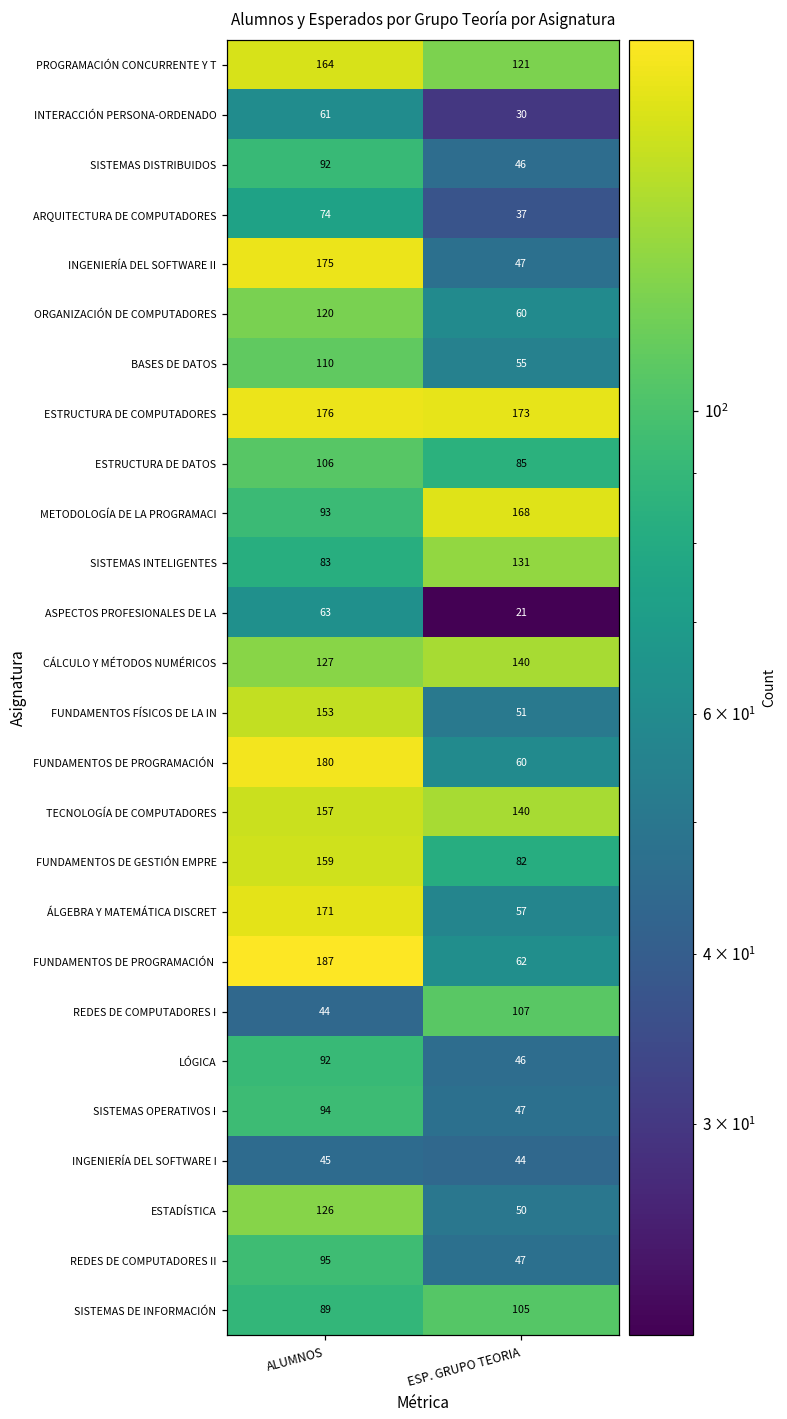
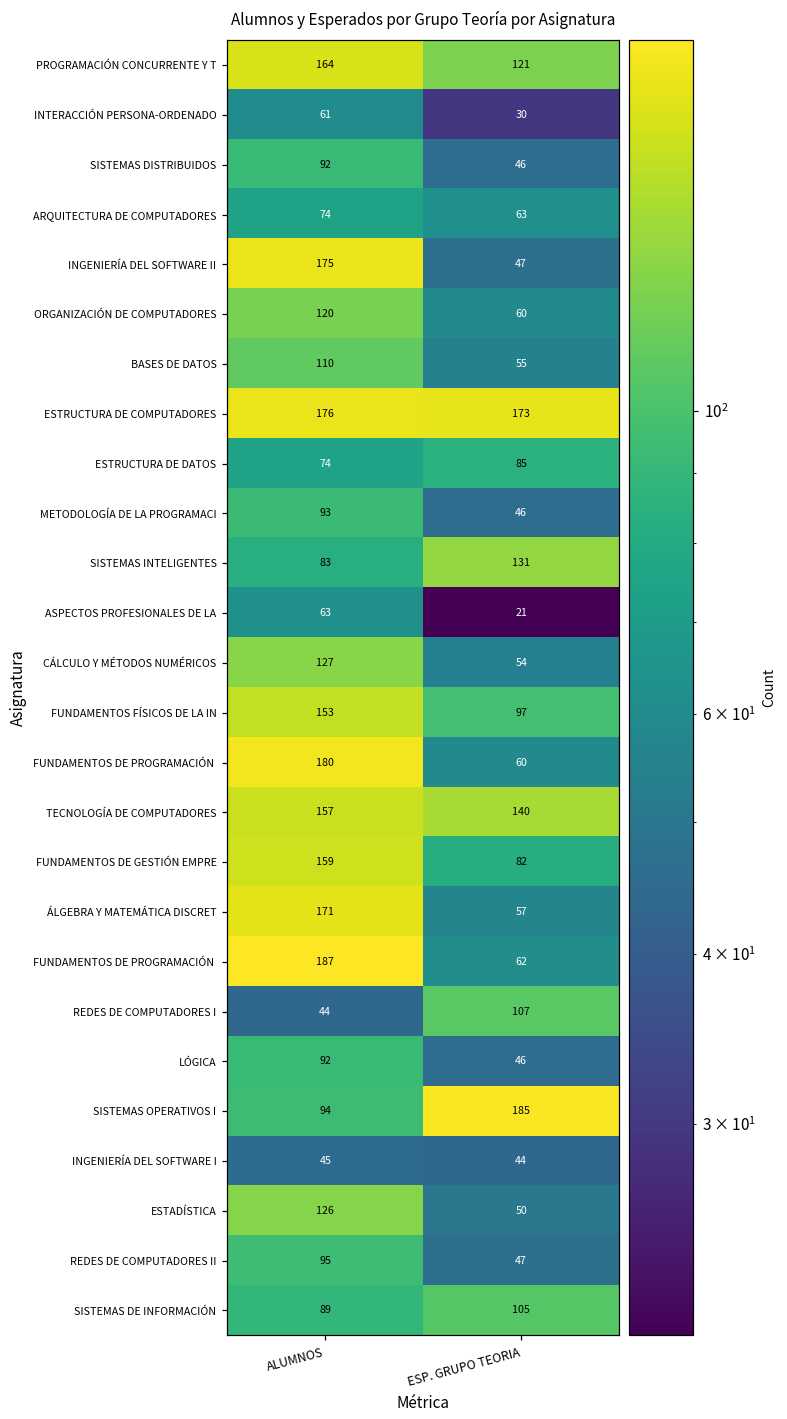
ARQUITECTURA DE COMPUTADORES, ESP. GRUPO TEORIA: 37 -> 63
ESTRUCTURA DE DATOS, ALUMNOS: 106 -> 74
METODOLOGÍA DE LA PROGRAMACI, ESP. GRUPO TEORIA: 168 -> 46
CÁLCULO Y MÉTODOS NUMÉRICOS, ESP. GRUPO TEORIA: 140 -> 54
FUNDAMENTOS FÍSICOS DE LA IN, ESP. GRUPO TEORIA: 51 -> 97
SISTEMAS OPERATIVOS I, ESP. GRUPO TEORIA: 47 -> 185
